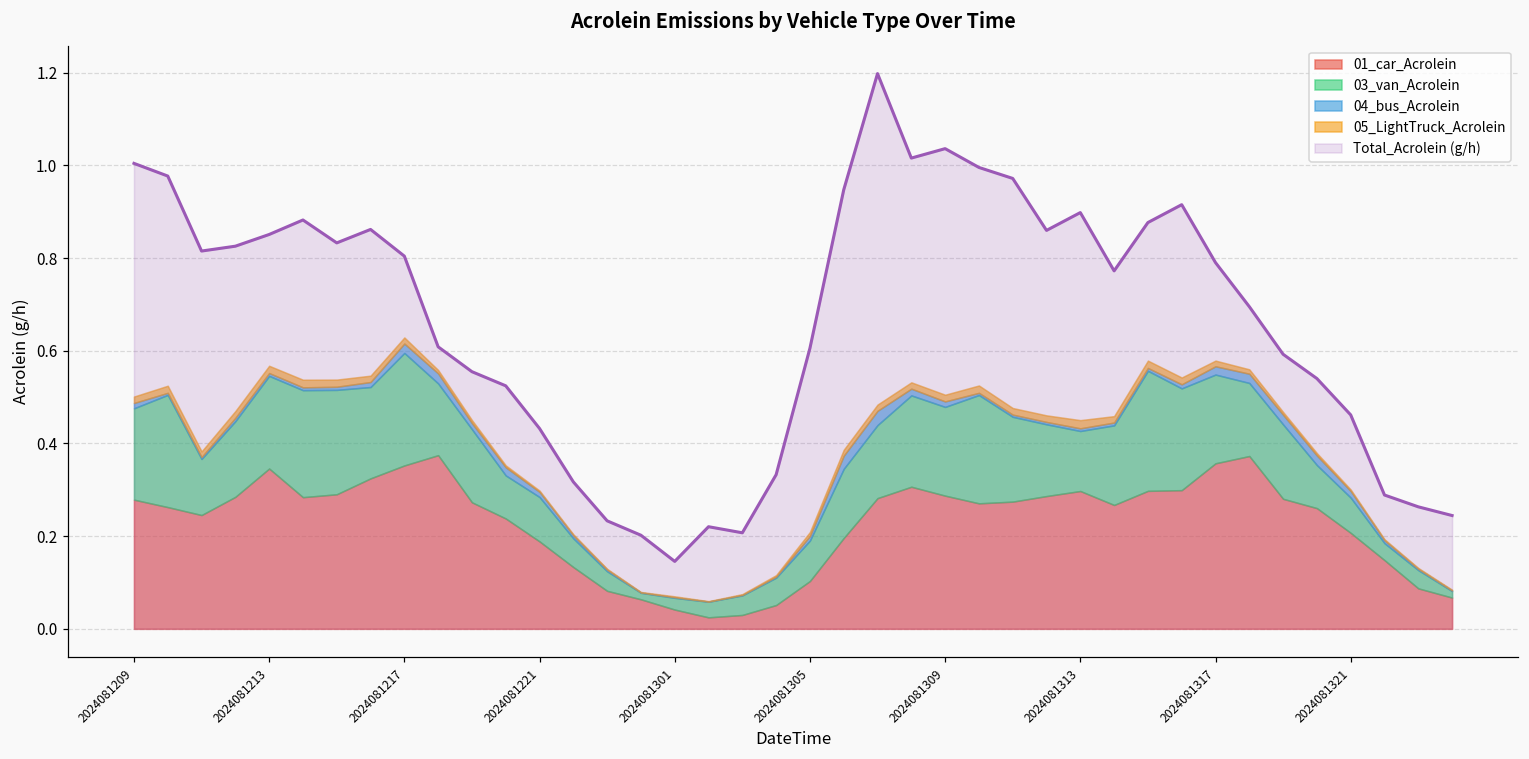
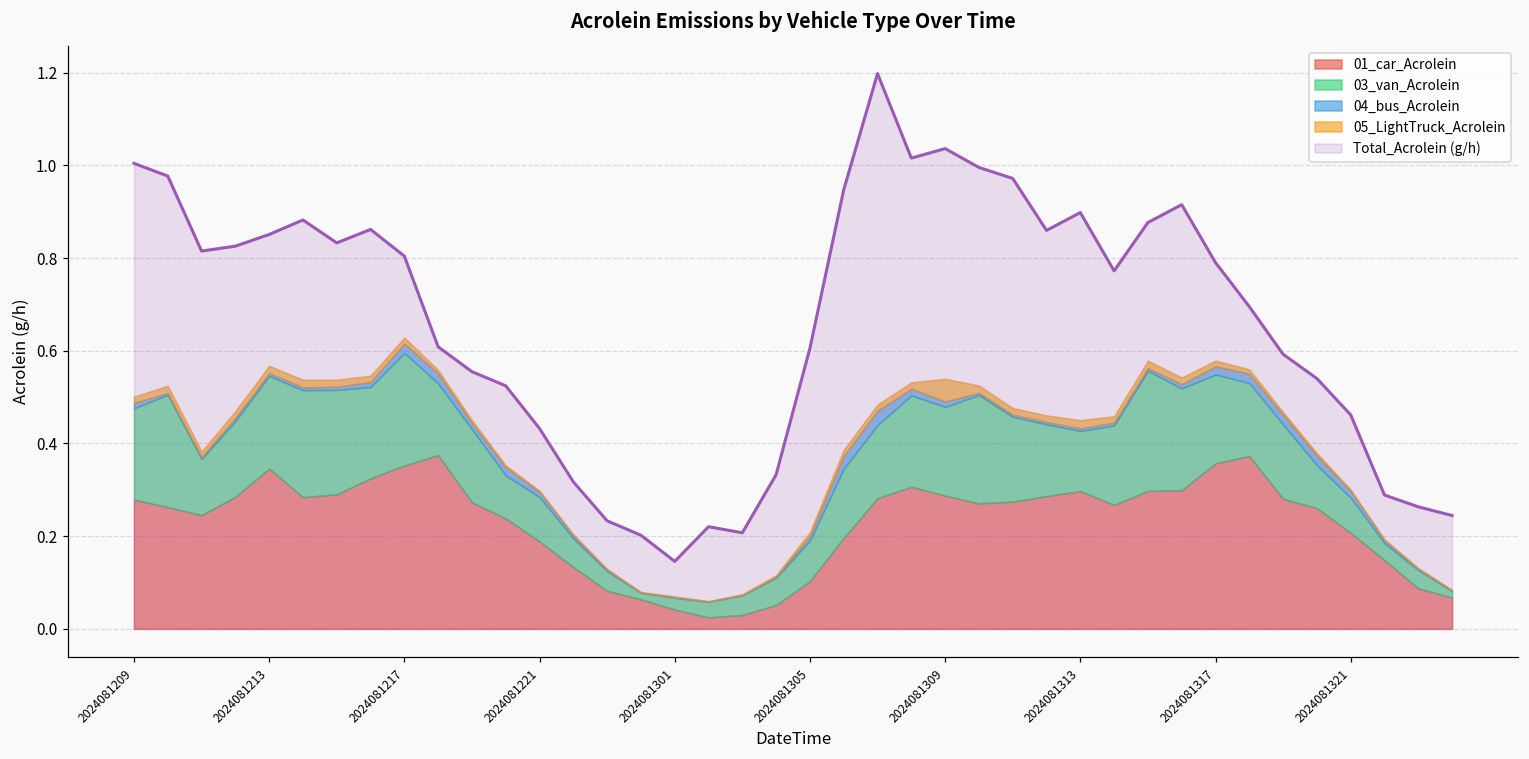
05_LightTruck_Acrolein, 2024081309: 0.01 -> 0.05
